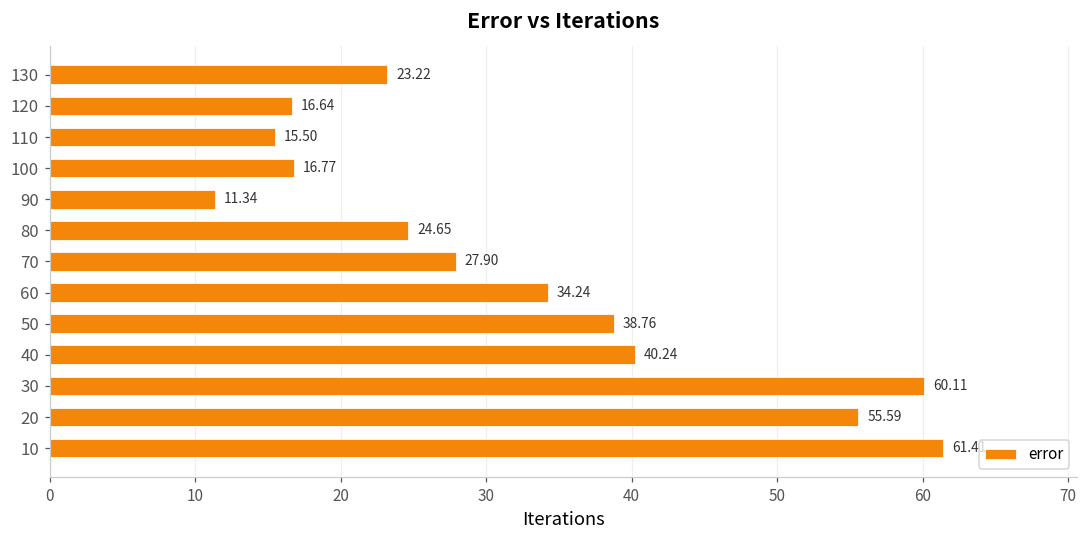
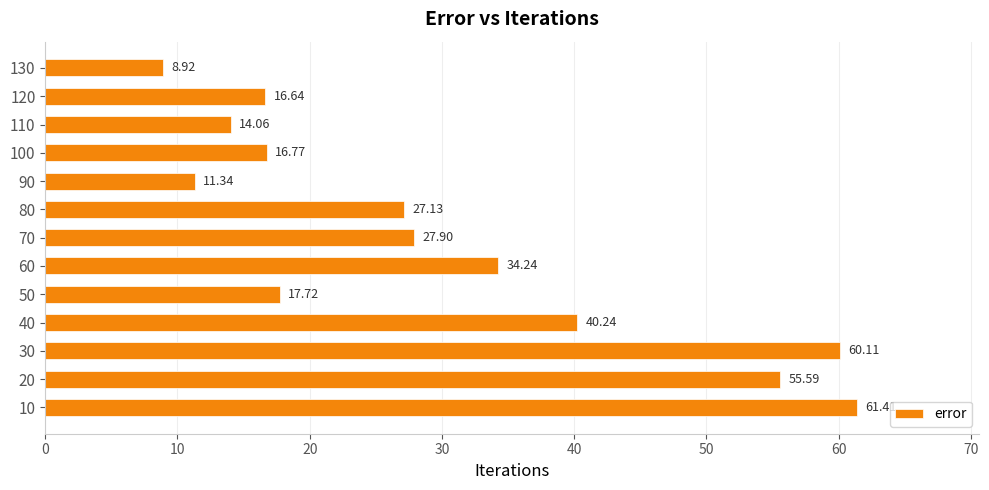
130: 23.22 -> 8.92
110: 15.50 -> 14.06
80: 24.65 -> 27.13
50: 38.76 -> 17.72
